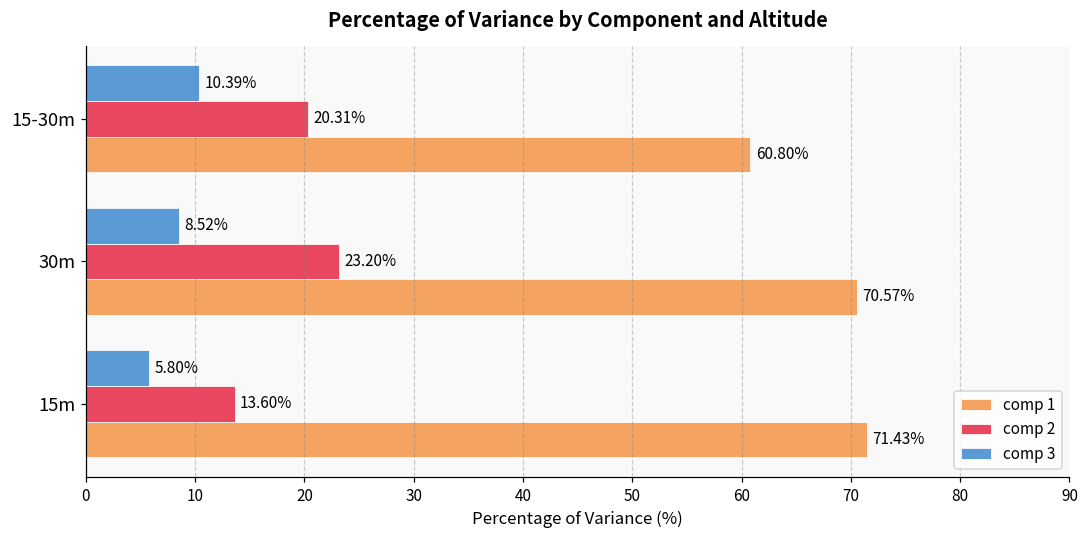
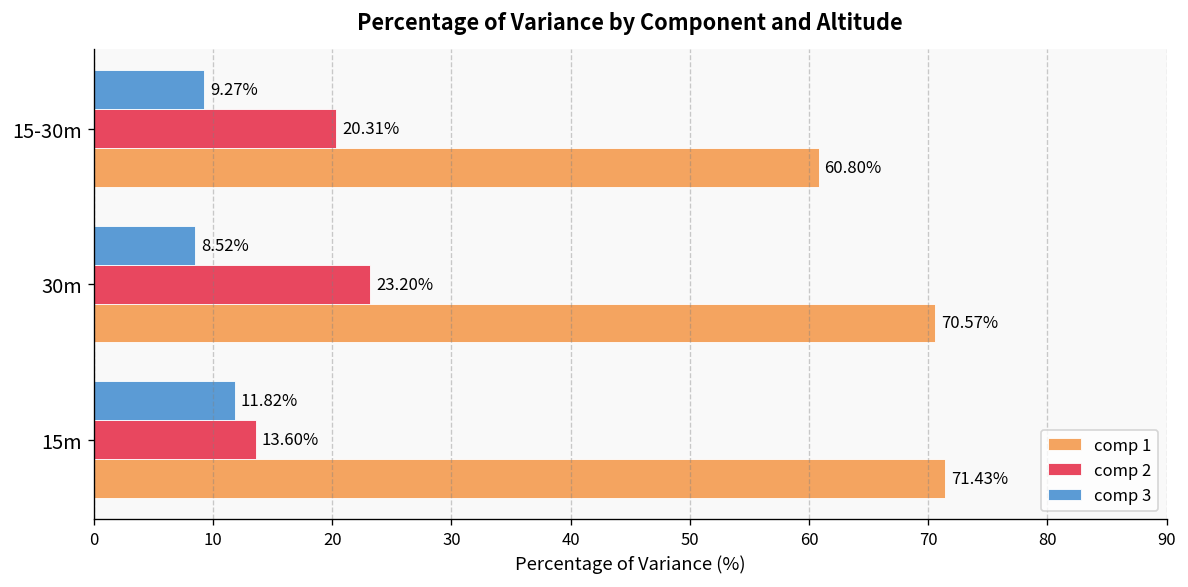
comp 3, 15-30m: 10.39% -> 9.27%
comp 3, 15m: 5.80% -> 11.82%
